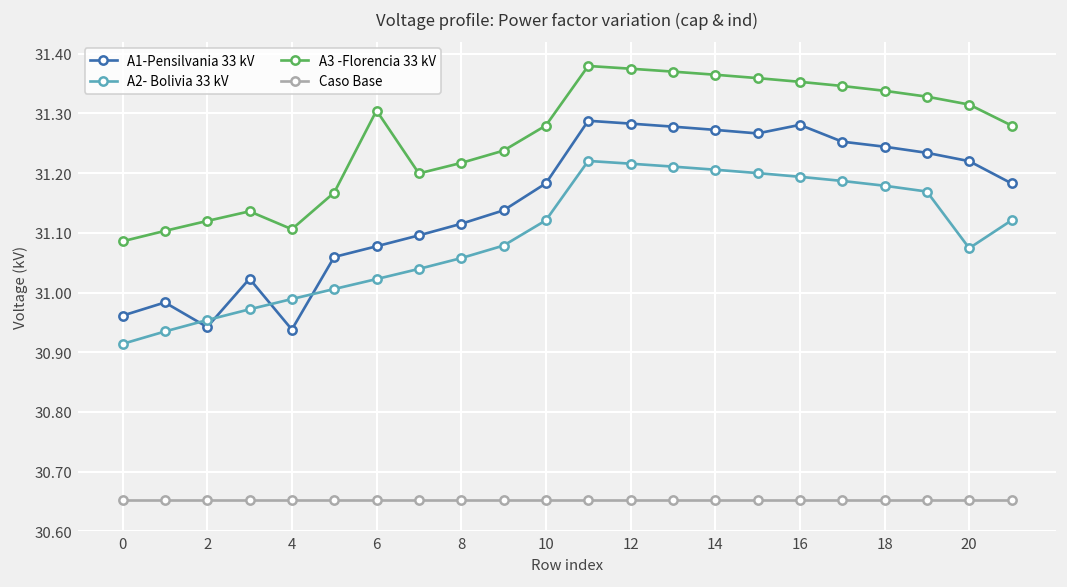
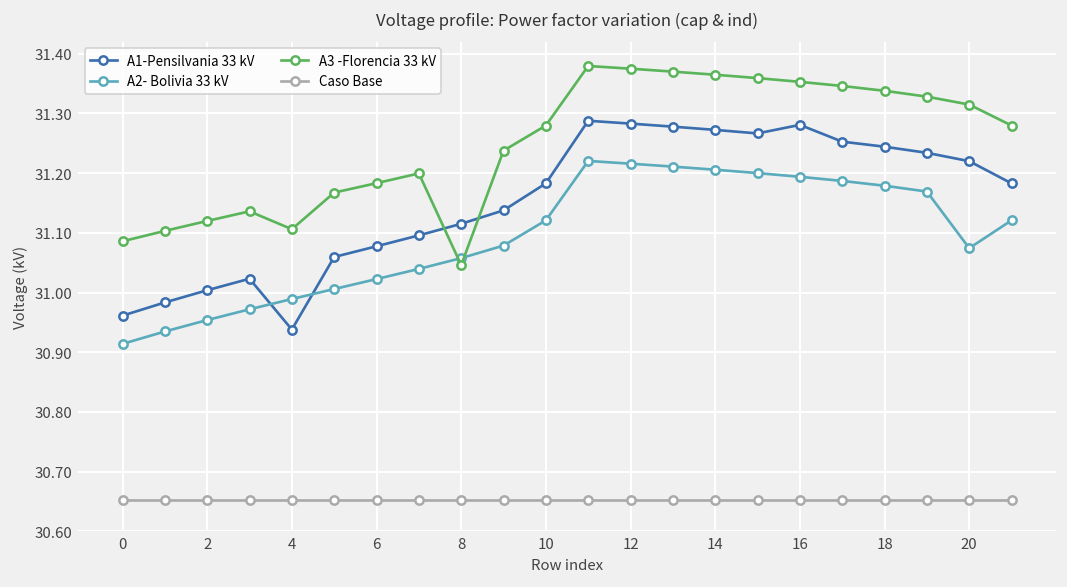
A1-Pensilvania 33 kV, 2: 30.94 -> 31.00
A3 -Florencia 33 kV, 6: 31.30 -> 31.18
A3 -Florencia 33 kV, 8: 31.22 -> 31.05
